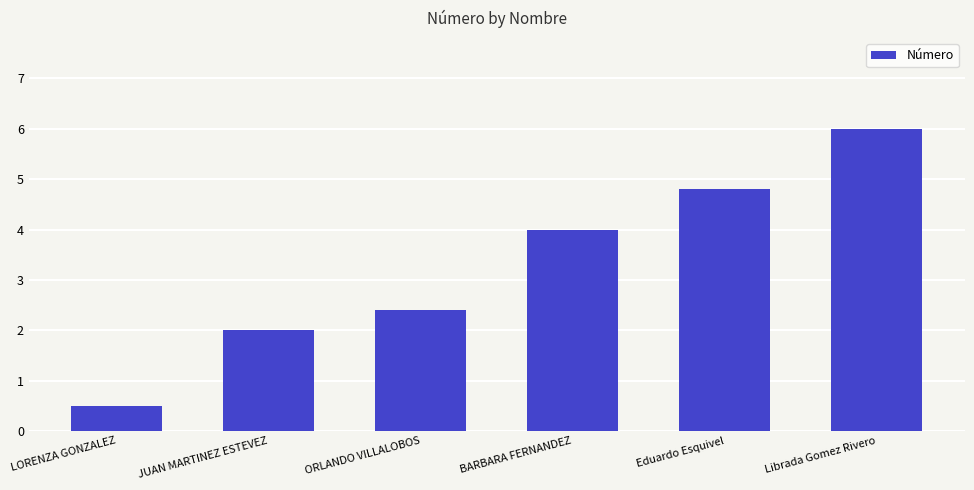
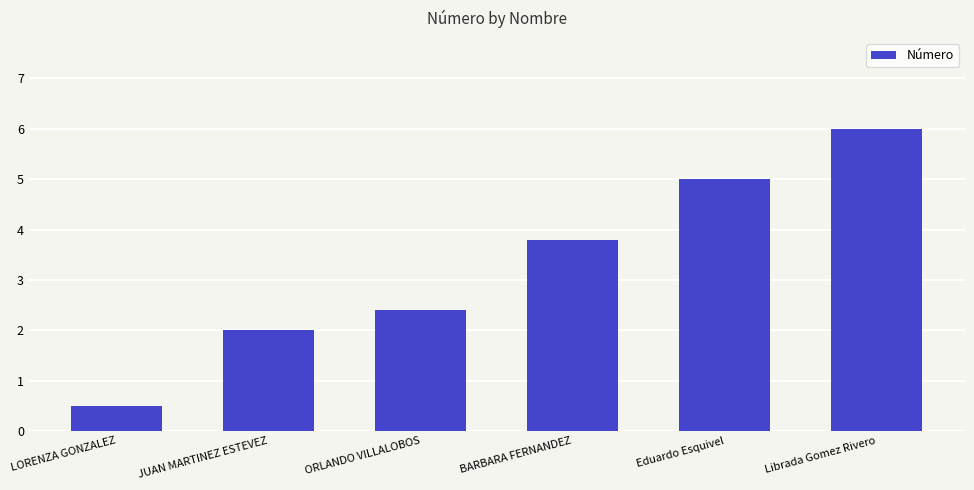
BARBARA FERNANDEZ: 4.0 -> 3.8
Eduardo Esquivel: 4.8 -> 5.0
